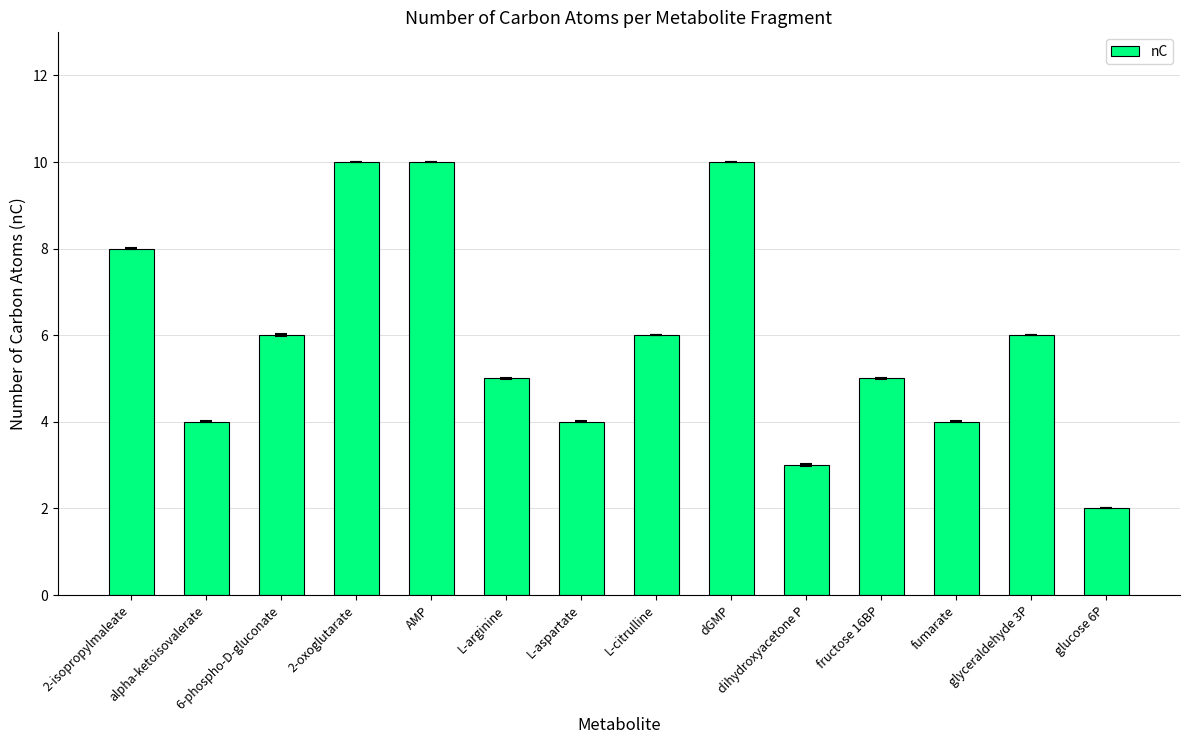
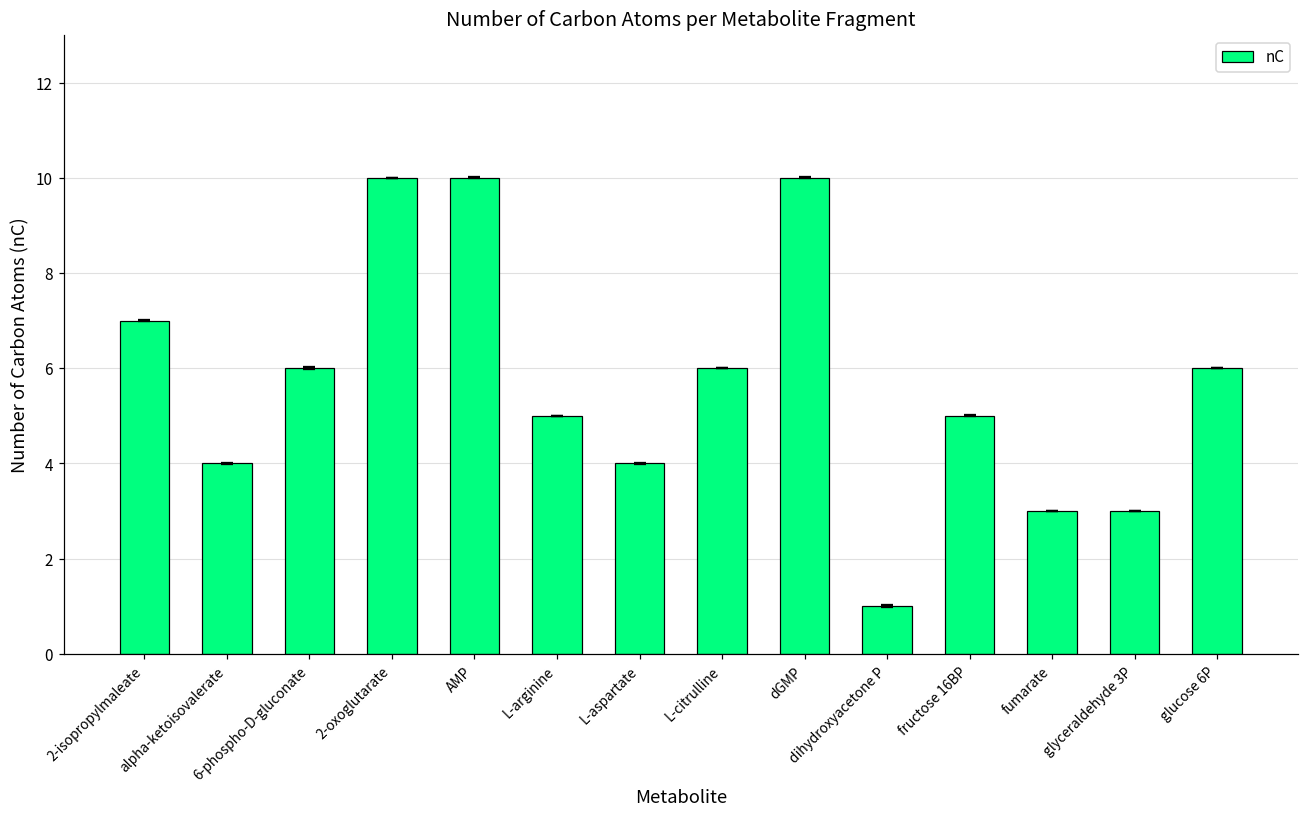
nC, 2-isopropylmaleate: 8 -> 7
nC, dihydroxyacetone P: 3 -> 1
nC, fumarate: 4 -> 3
nC, glyceraldehyde 3P: 6 -> 3
nC, glucose 6P: 2 -> 6
